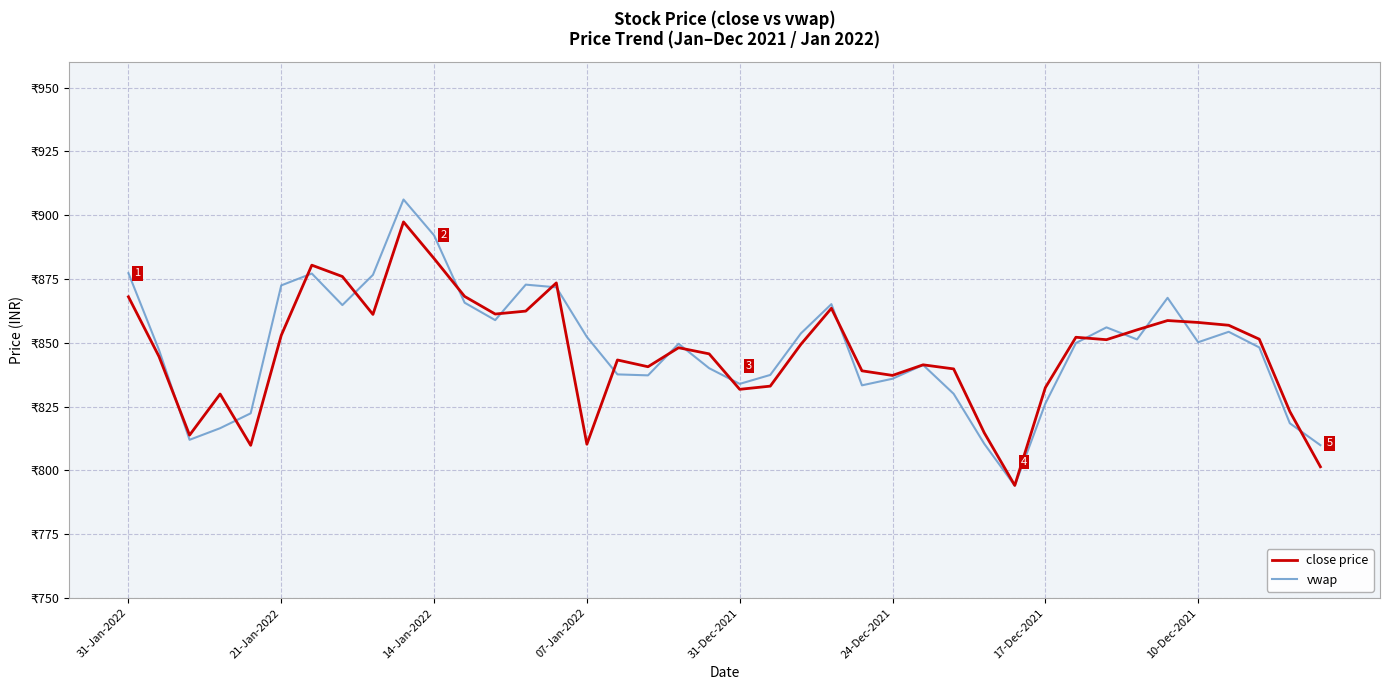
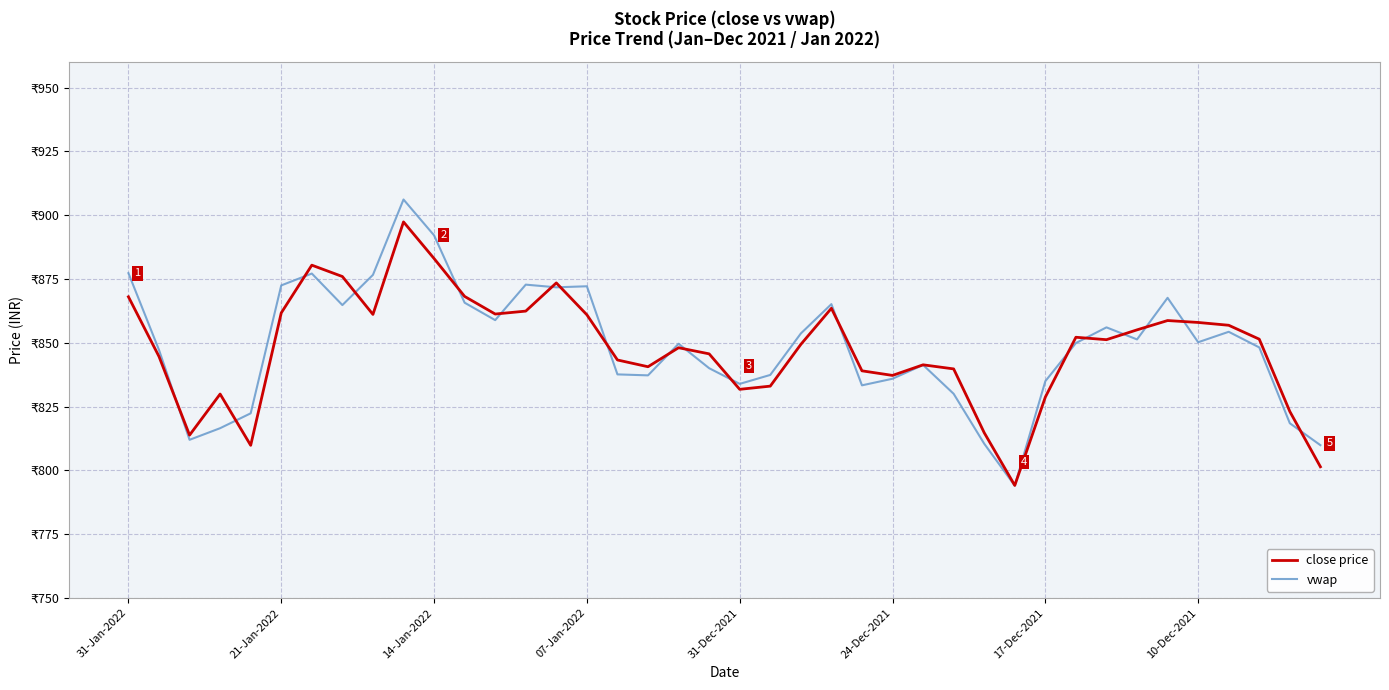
close price, 21-Jan-2022: ₹853 -> ₹862
close price, 07-Jan-2022: ₹810 -> ₹861
vwap, 07-Jan-2022: ₹852 -> ₹872
close price, 17-Dec-2021: ₹832 -> ₹829
vwap, 17-Dec-2021: ₹826 -> ₹835
